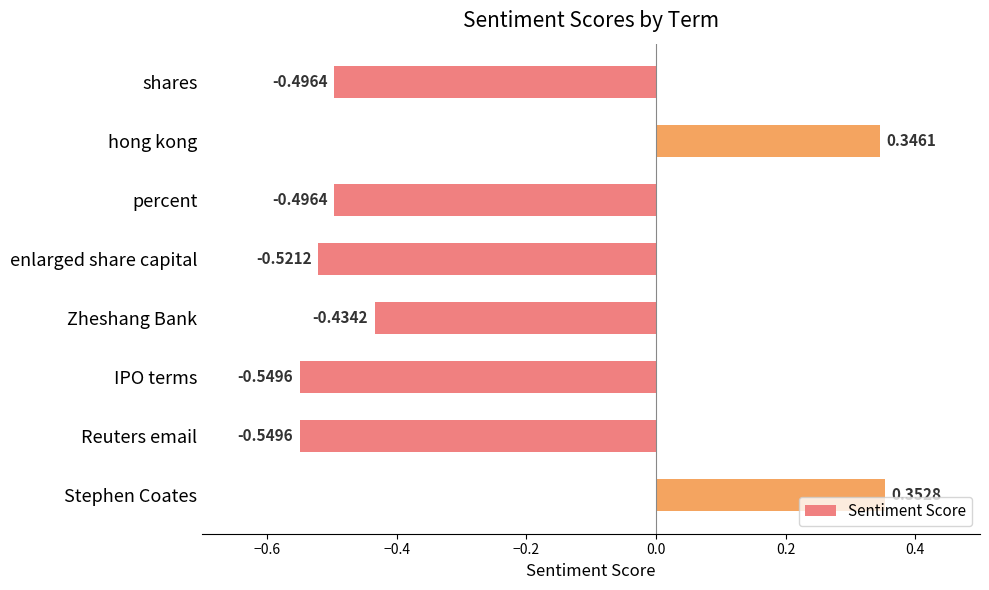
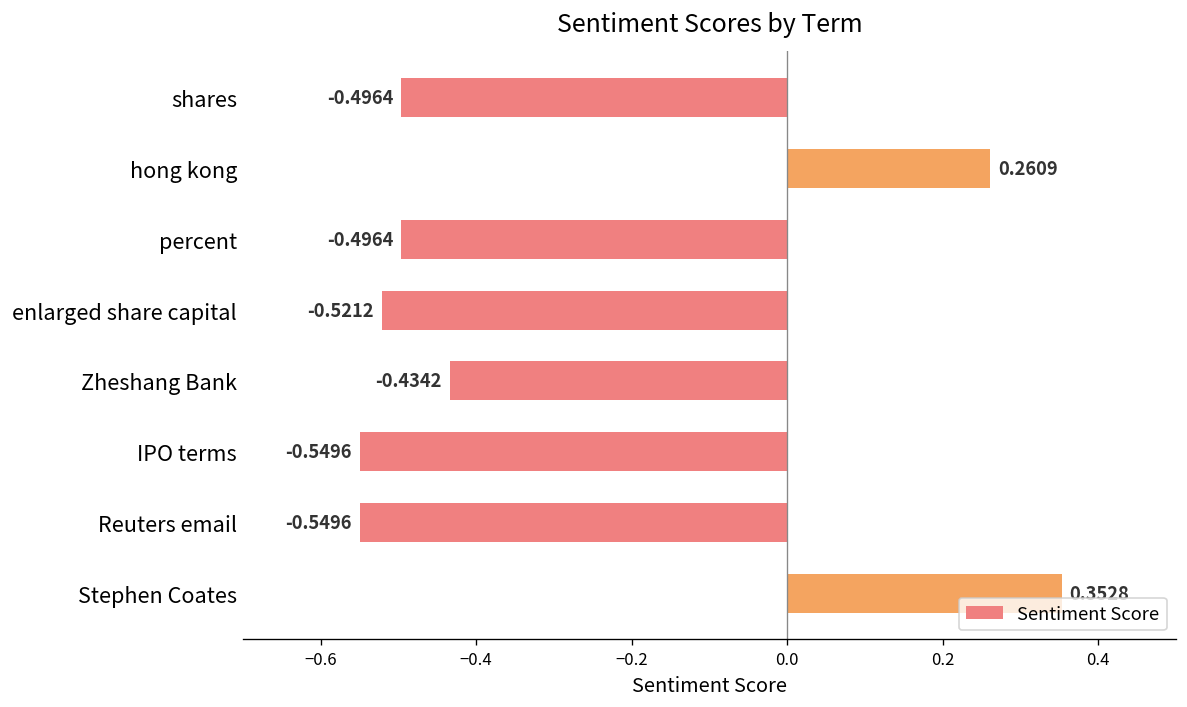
hong kong: 0.3461 -> 0.2609
